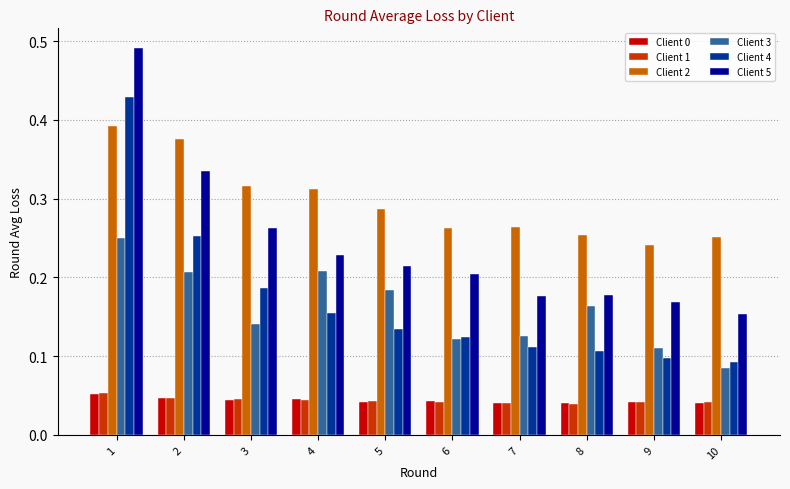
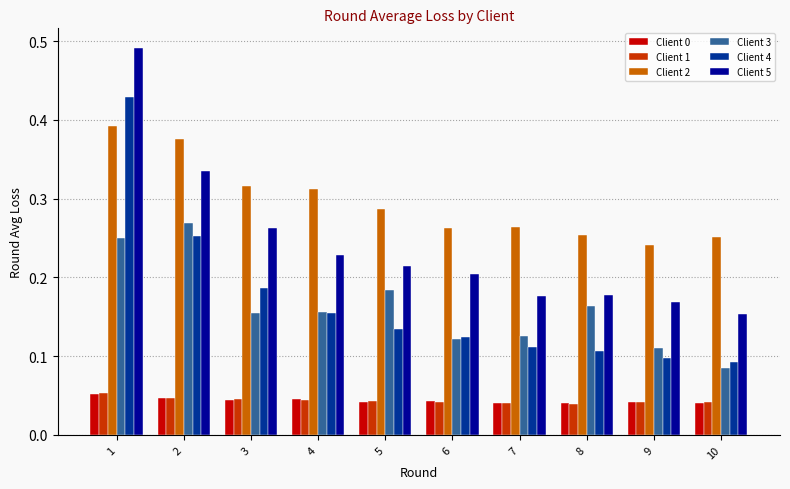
Client 3, 2: 0.21 -> 0.27
Client 3, 3: 0.14 -> 0.15
Client 3, 4: 0.21 -> 0.16
